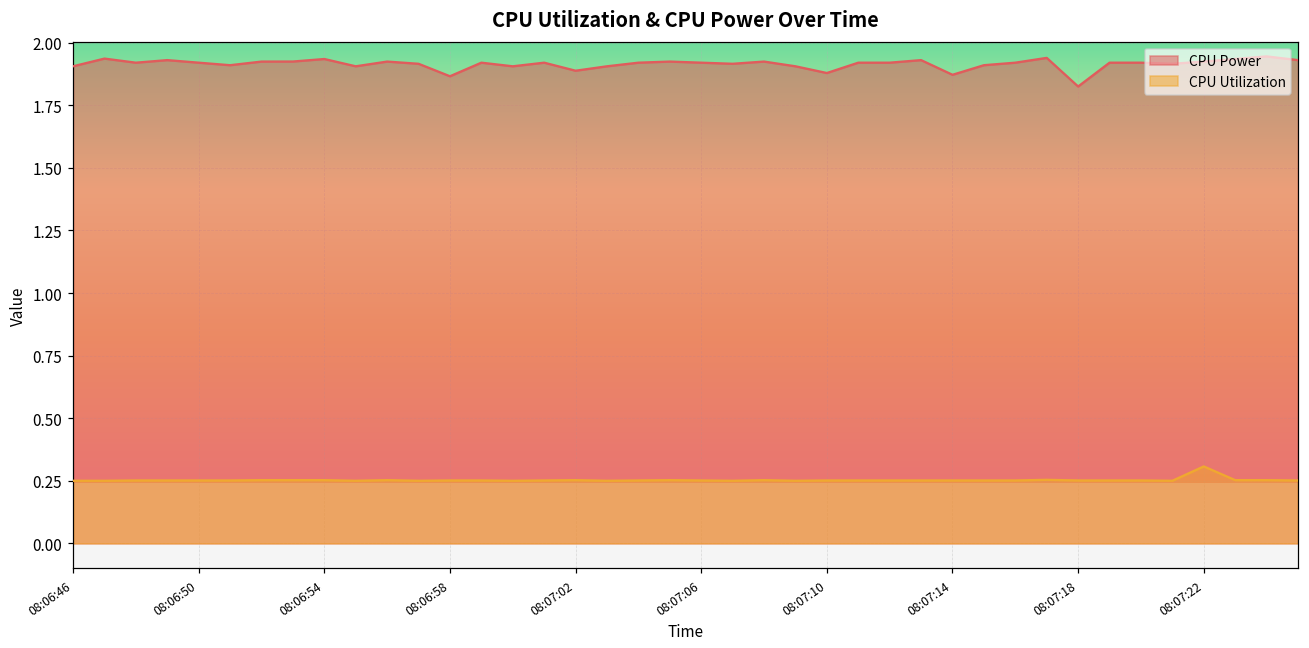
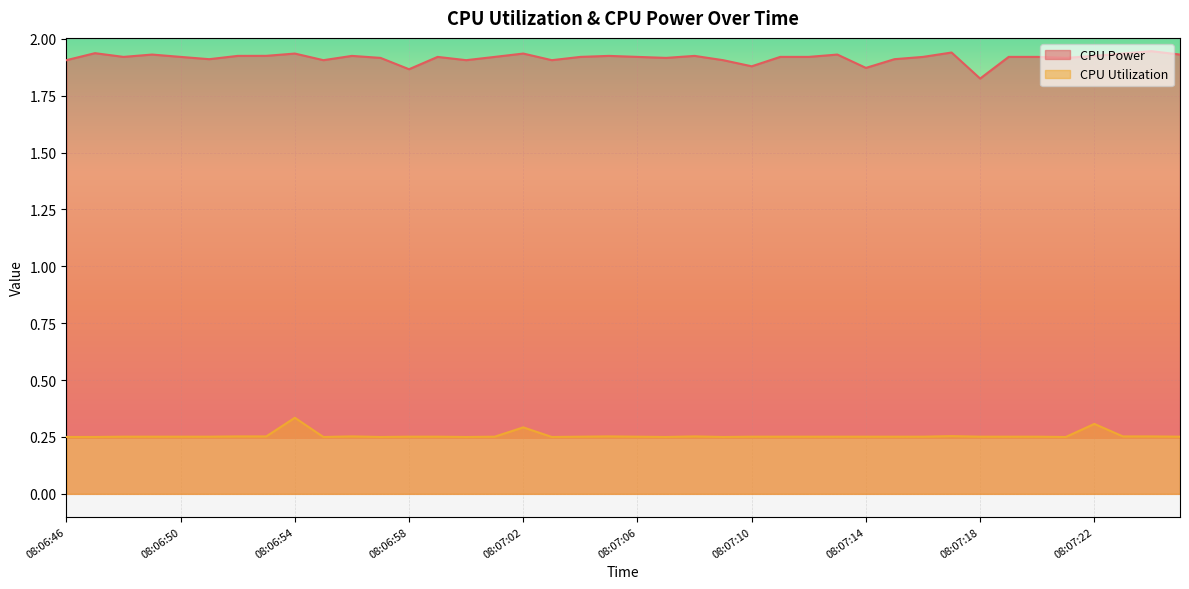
CPU Utilization, 08:06:54: 0.25 -> 0.33
CPU Power, 08:07:02: 1.89 -> 1.94
CPU Utilization, 08:07:02: 0.25 -> 0.29
